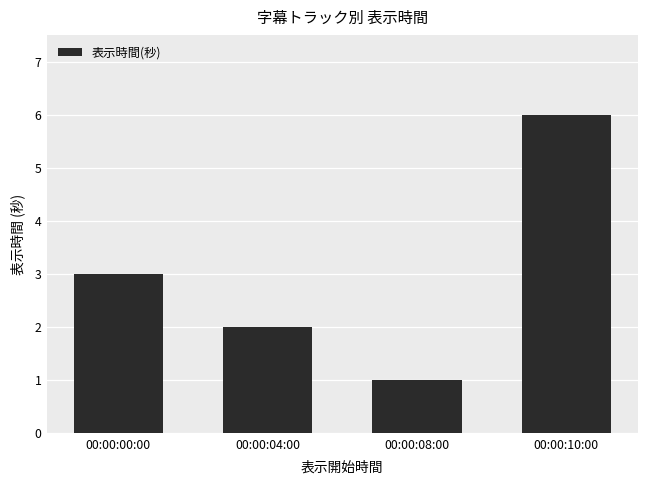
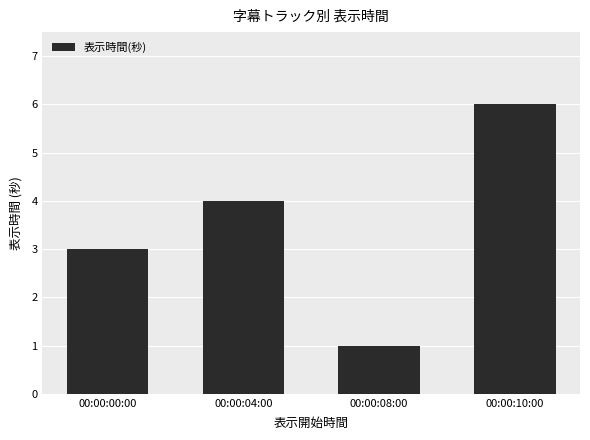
00:00:04:00: 2 -> 4
